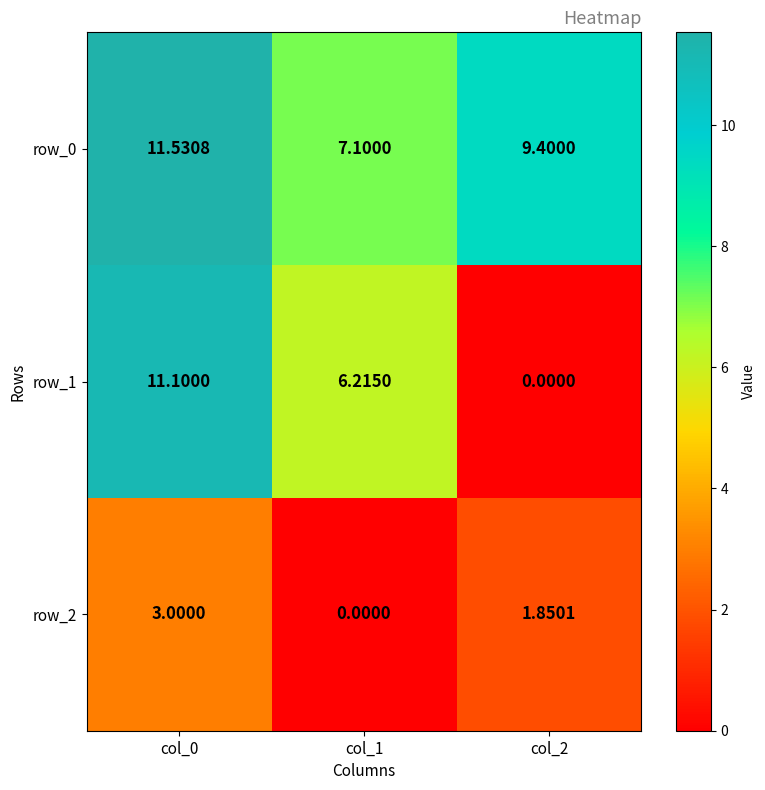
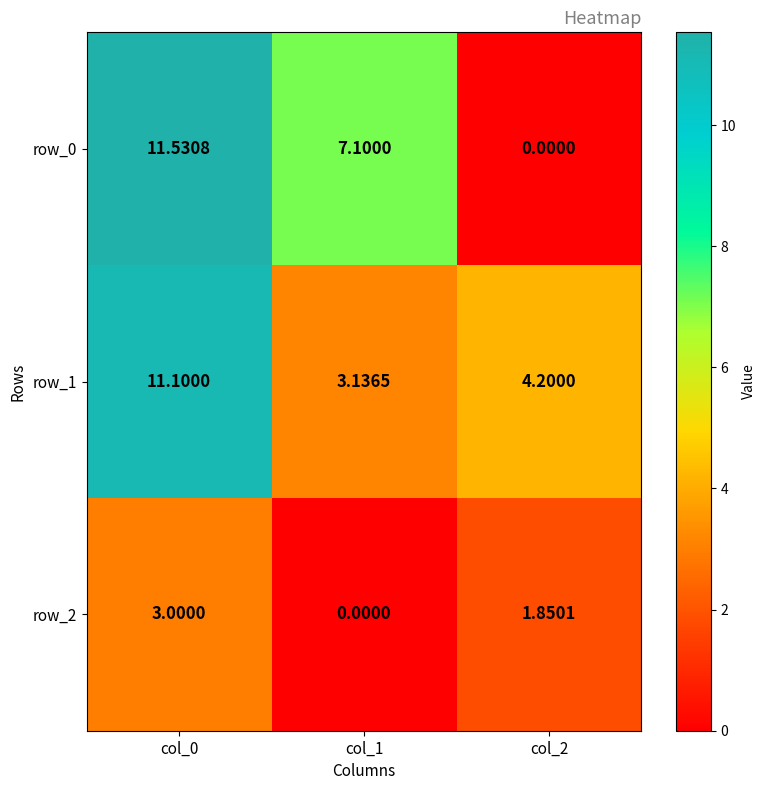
row_0, col_2: 9.4000 -> 0.0000
row_1, col_1: 6.2150 -> 3.1365
row_1, col_2: 0.0000 -> 4.2000
